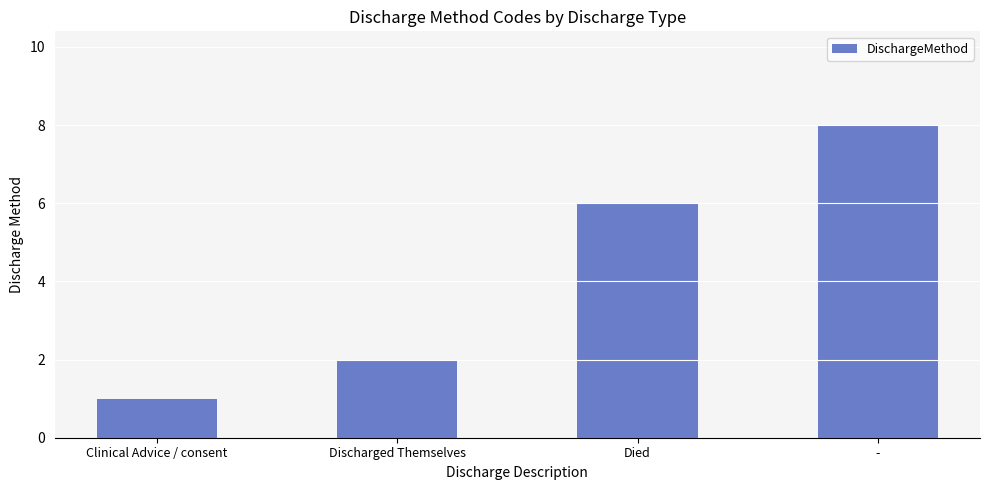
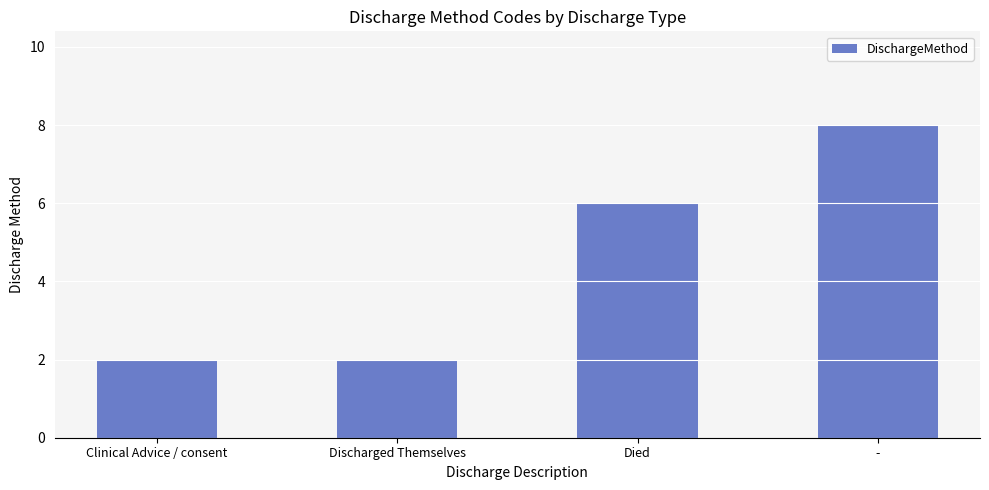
Clinical Advice / consent: 1 -> 2
